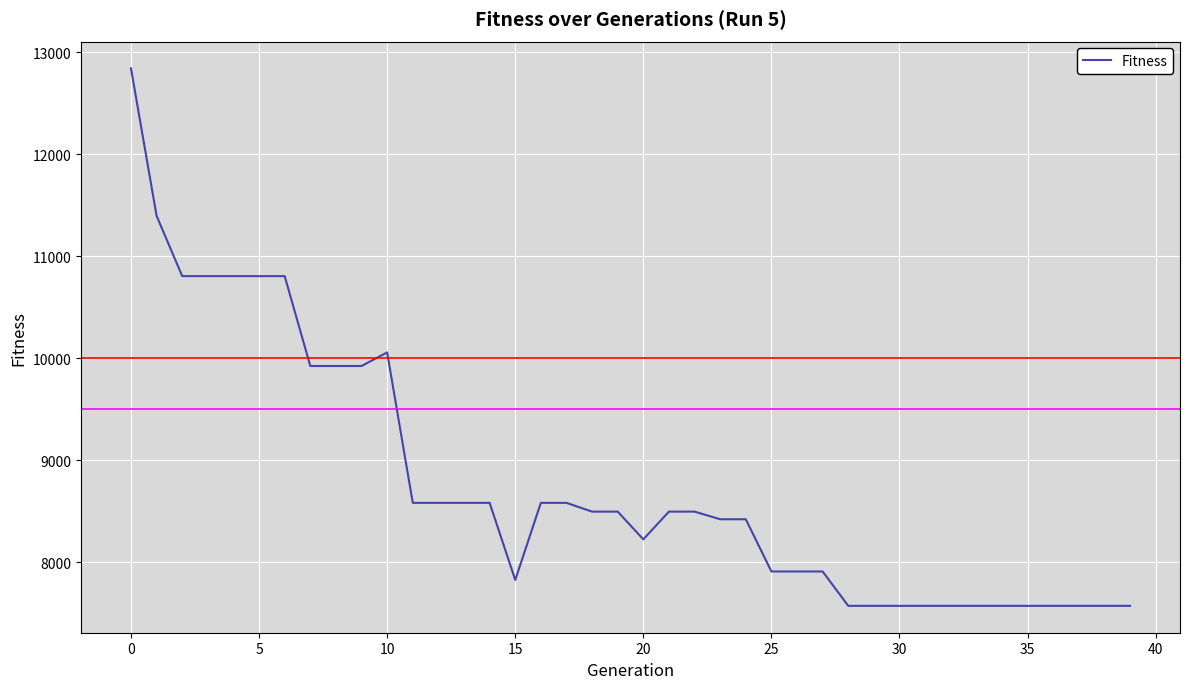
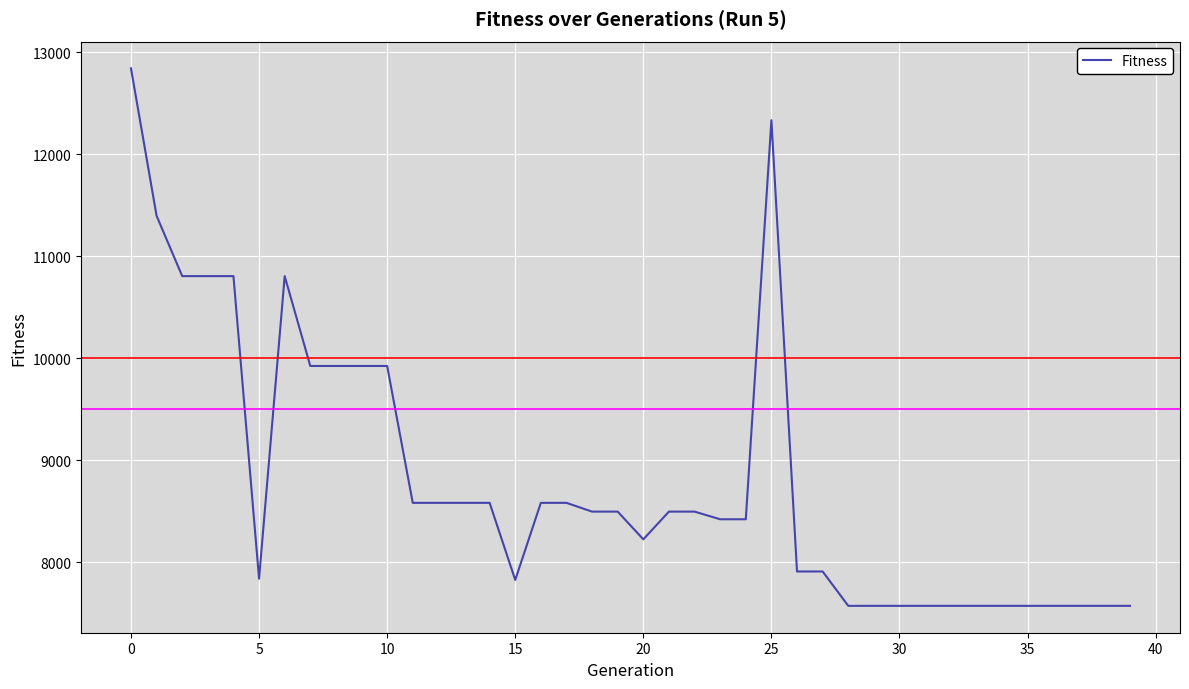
5: 10810 -> 7840
10: 10060 -> 9930
25: 7910 -> 12340
